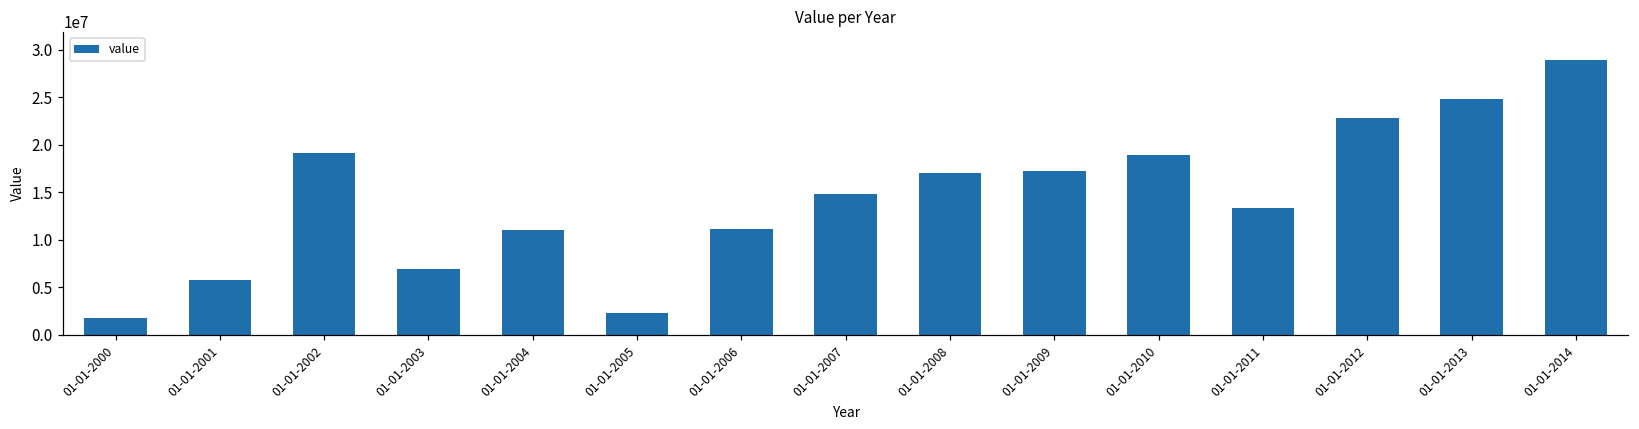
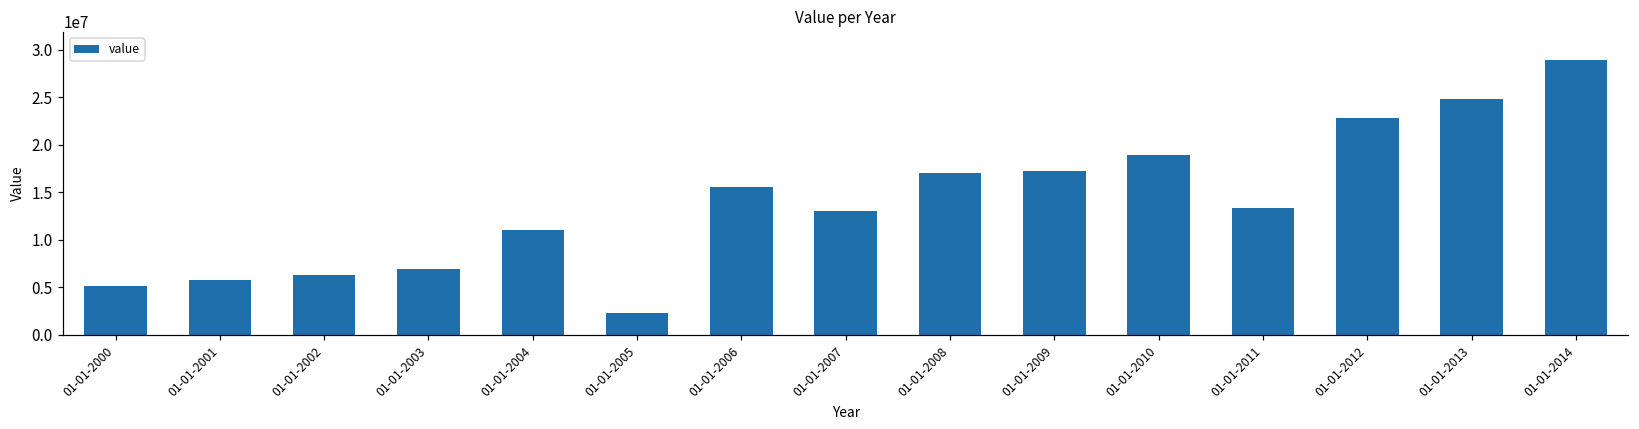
01-01-2000: 2000000 -> 5000000
01-01-2002: 19000000 -> 6000000
01-01-2006: 11000000 -> 16000000
01-01-2007: 15000000 -> 13000000
